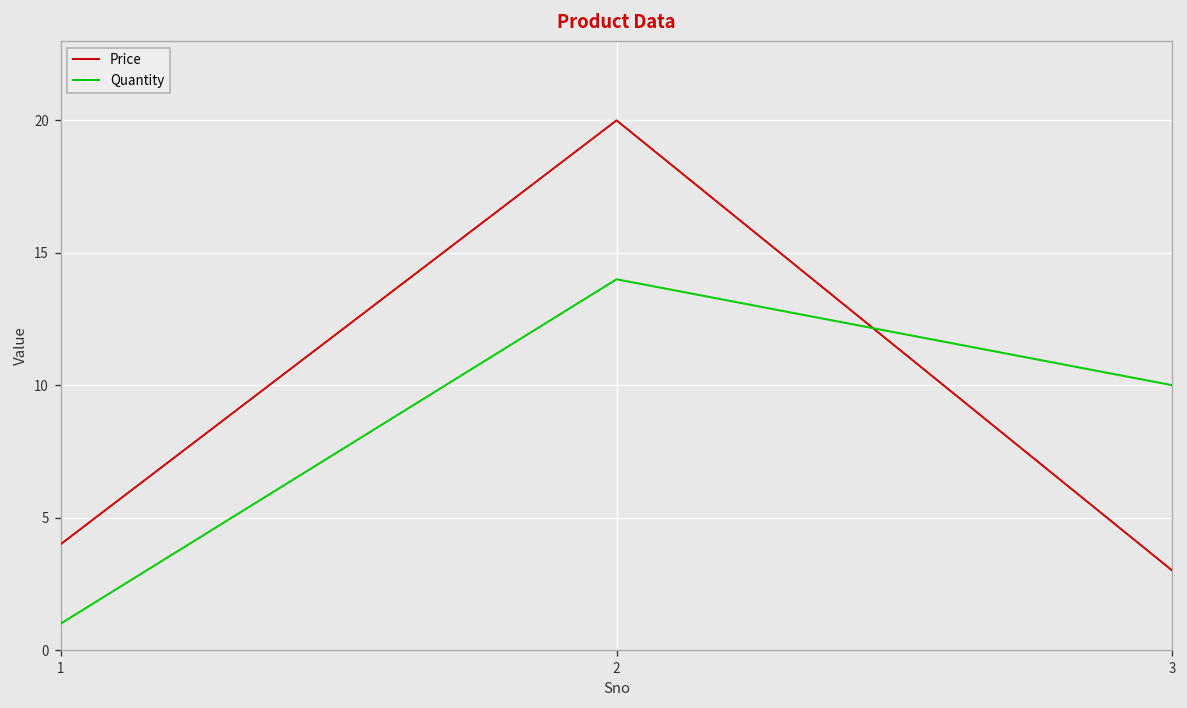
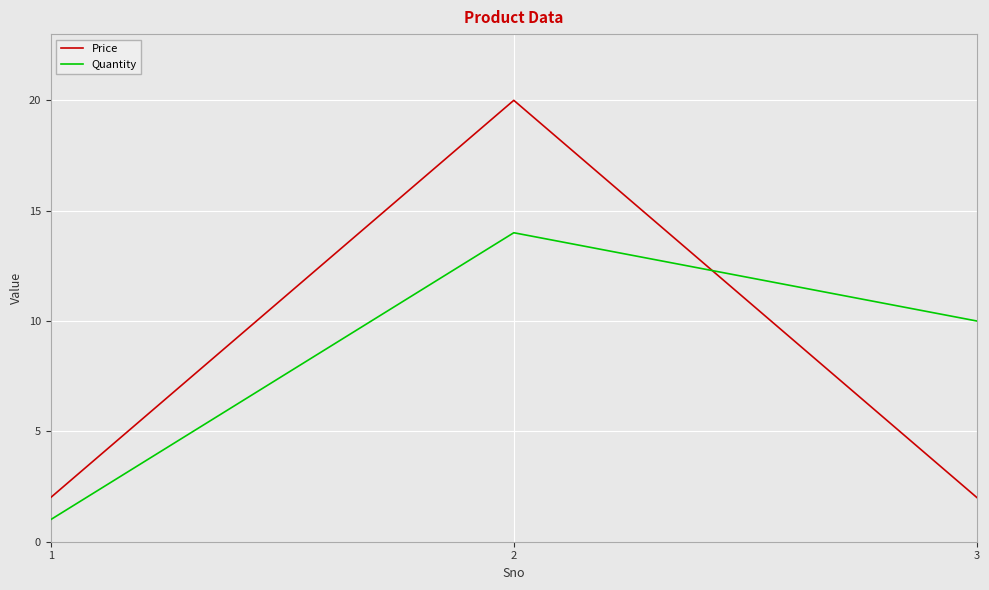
Price, 1: 4 -> 2
Price, 3: 3 -> 2
